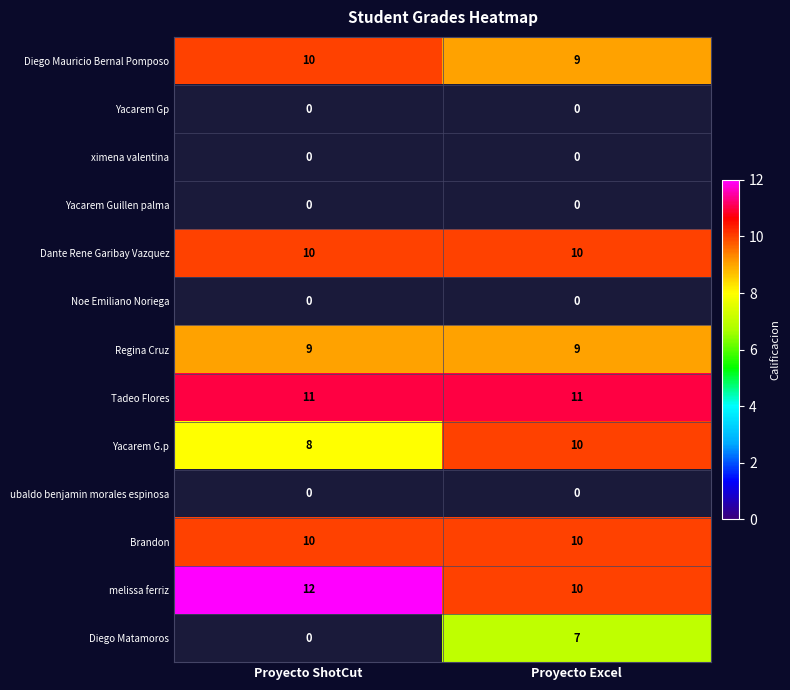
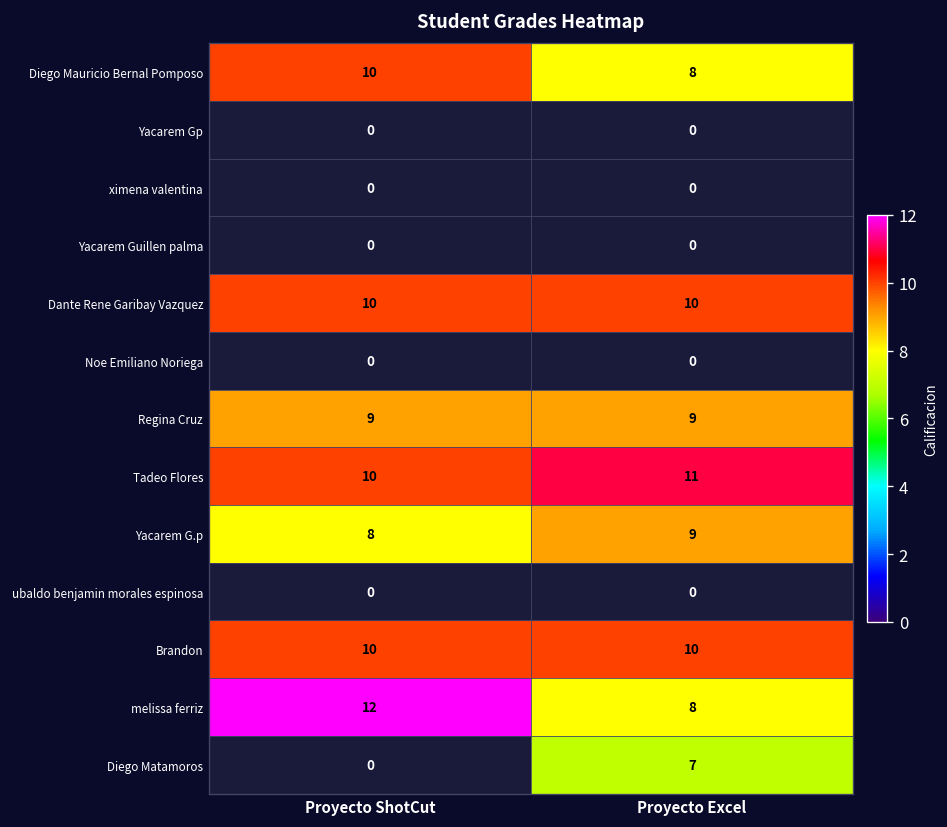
Diego Mauricio Bernal Pomposo, Proyecto Excel: 9 -> 8
Tadeo Flores, Proyecto ShotCut: 11 -> 10
Yacarem G.p, Proyecto Excel: 10 -> 9
melissa ferriz, Proyecto Excel: 10 -> 8
